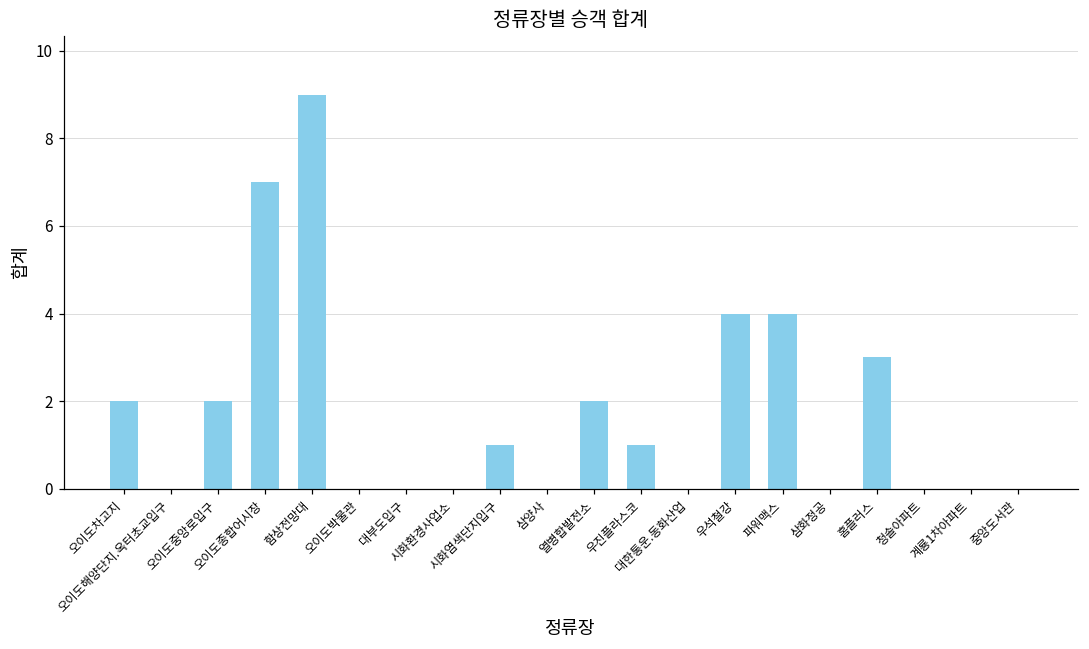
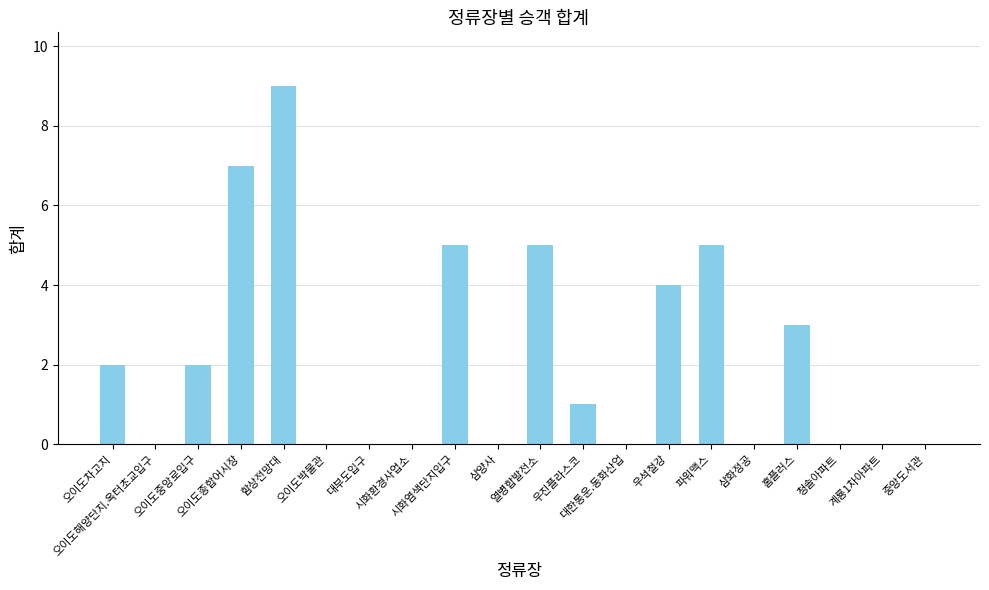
시화염색단지입구: 1 -> 5
열병합발전소: 2 -> 5
파워맥스: 4 -> 5
